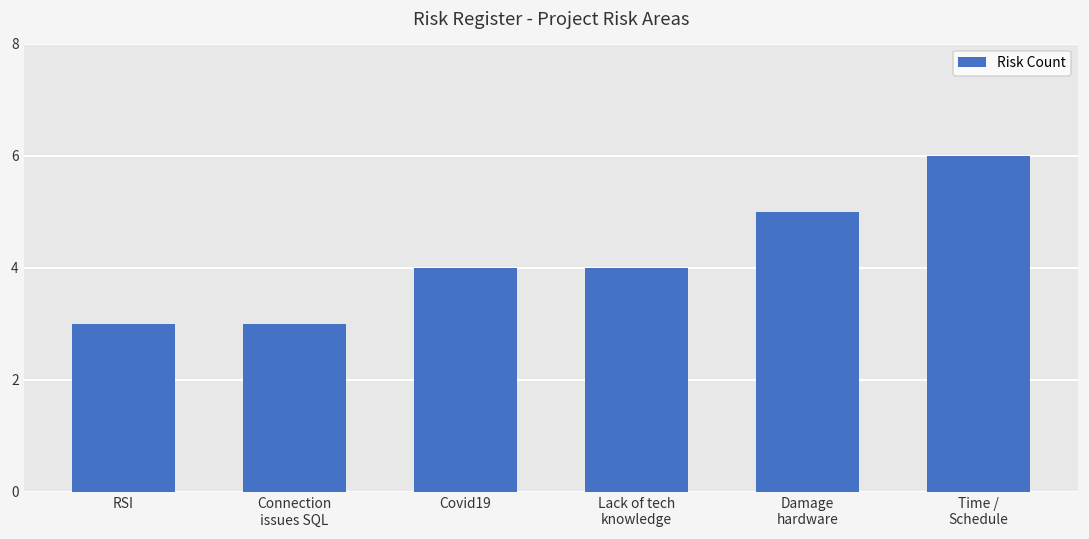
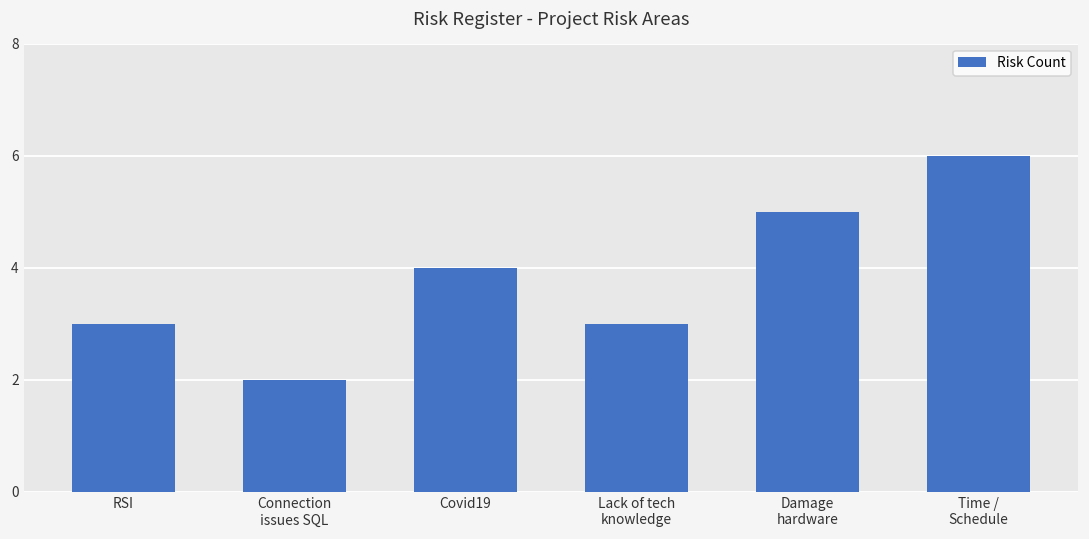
Connection issues SQL: 3 -> 2
Lack of tech knowledge: 4 -> 3
